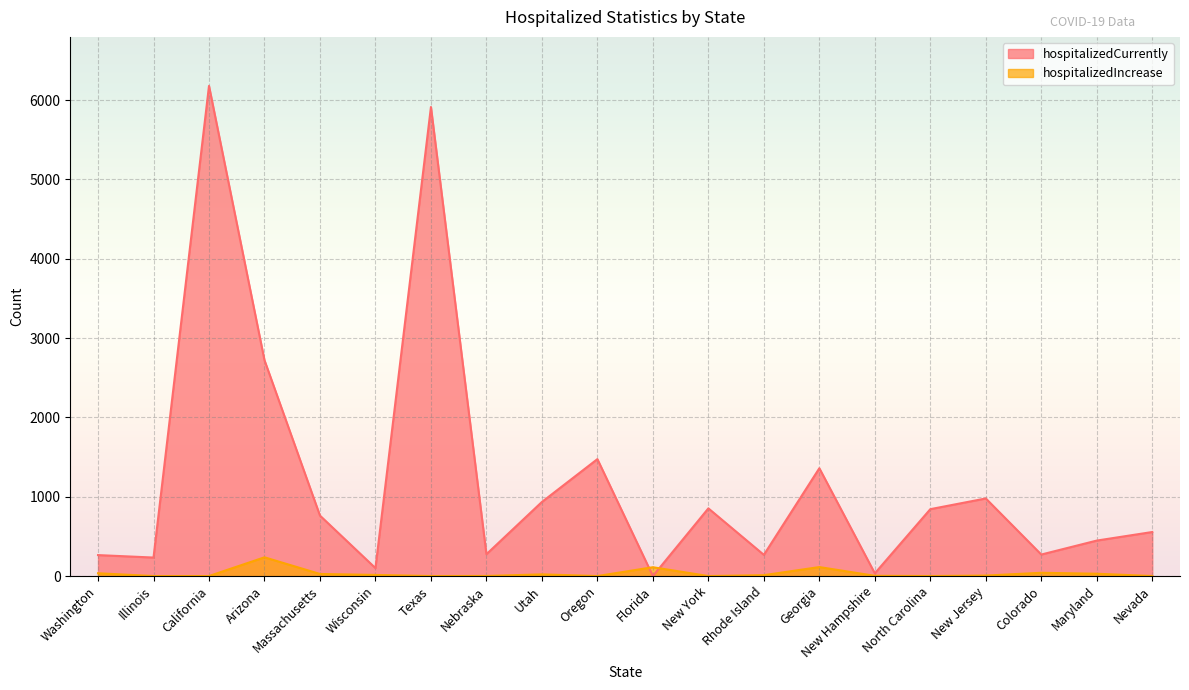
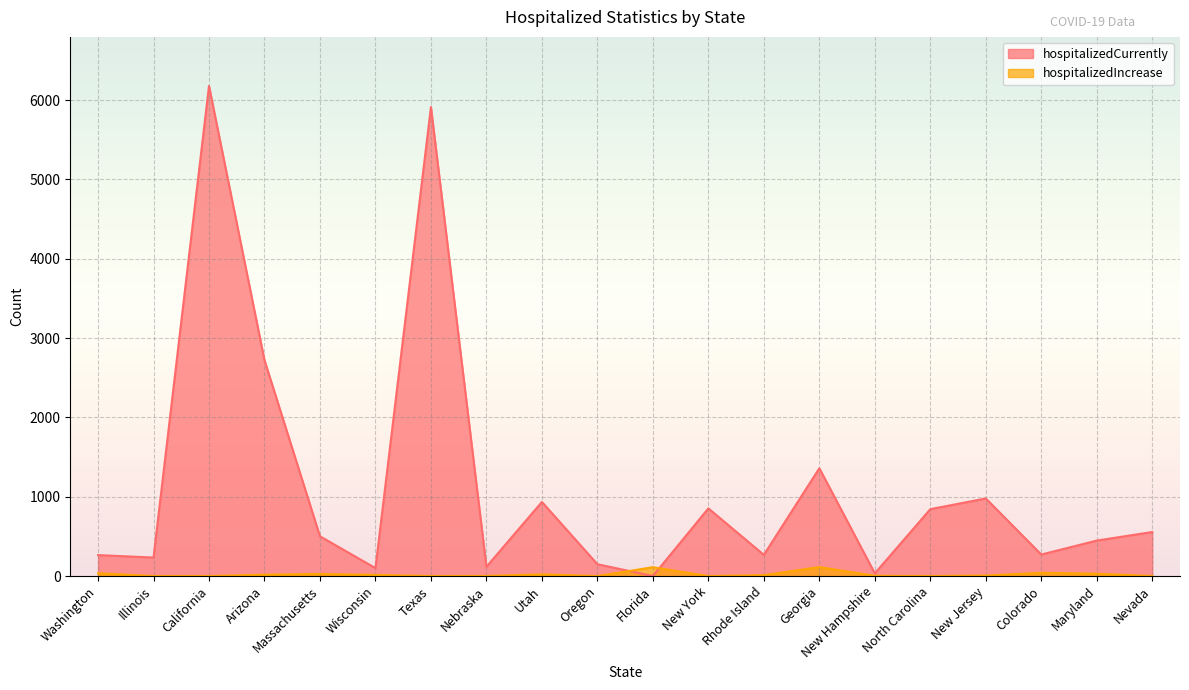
hospitalizedIncrease, Arizona: 200 -> 0
hospitalizedCurrently, Massachusetts: 800 -> 500
hospitalizedCurrently, Nebraska: 300 -> 100
hospitalizedCurrently, Oregon: 1500 -> 100
